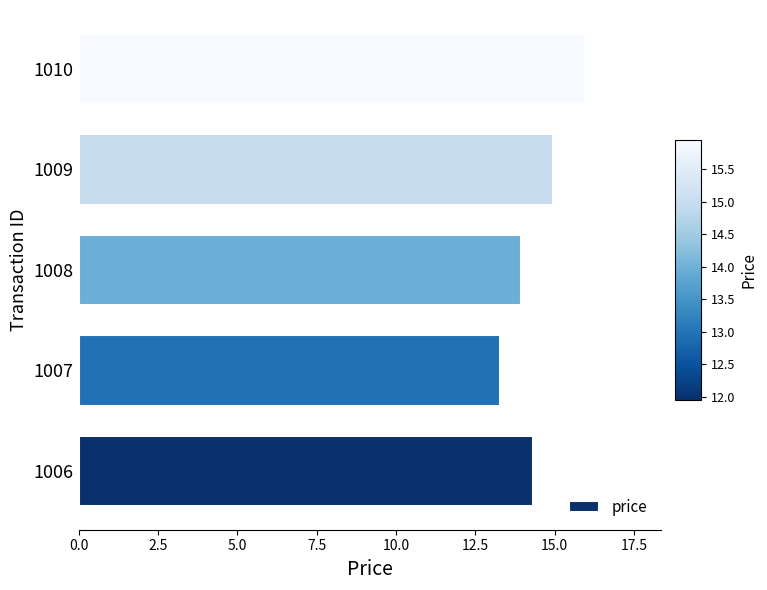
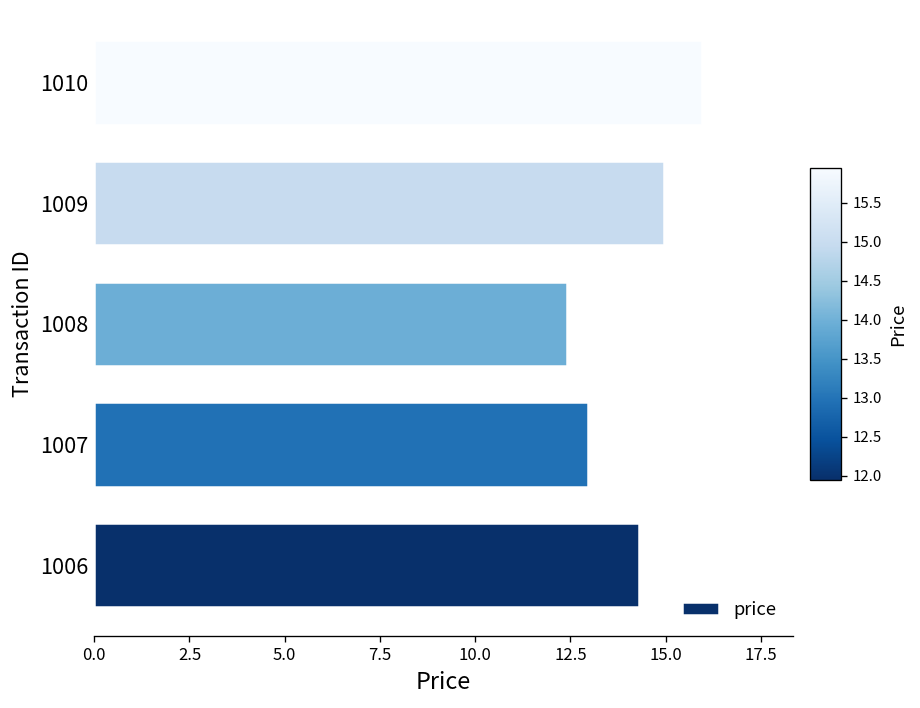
1008: 14.0 -> 12.4
1007: 13.3 -> 13.0
